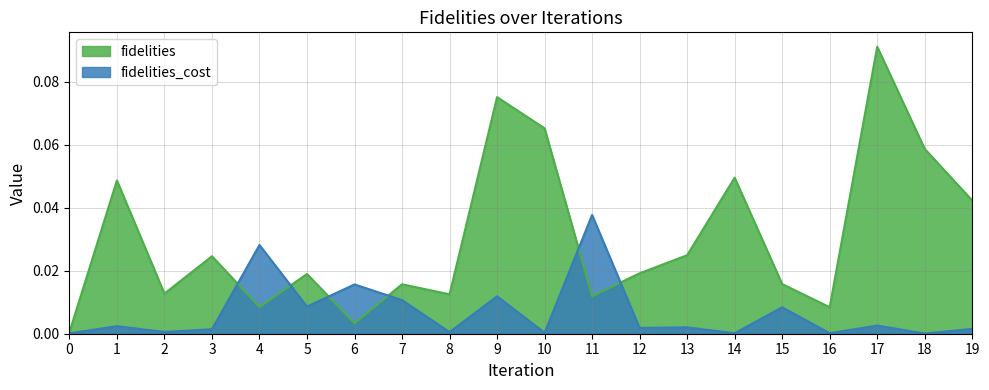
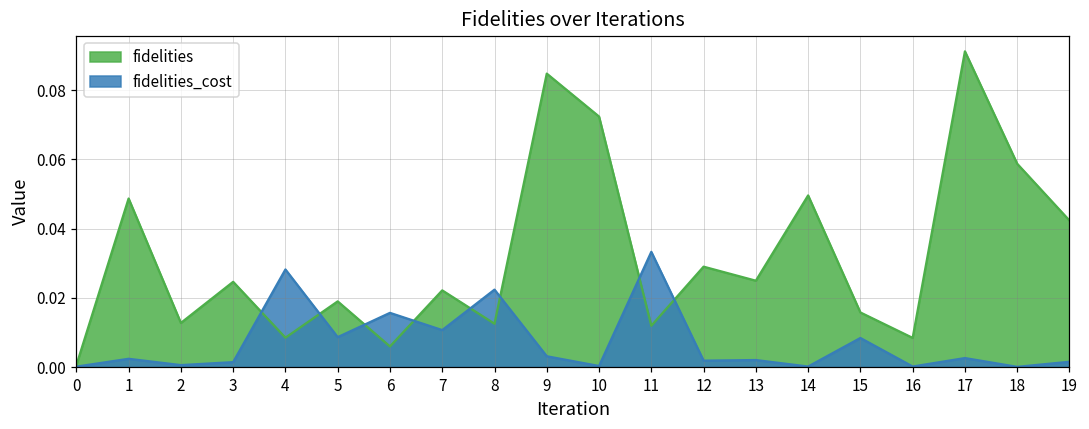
fidelities, 6: 0.003 -> 0.006
fidelities, 7: 0.016 -> 0.022
fidelities_cost, 8: 0.001 -> 0.022
fidelities, 9: 0.075 -> 0.085
fidelities_cost, 9: 0.012 -> 0.003
fidelities, 10: 0.065 -> 0.072
fidelities_cost, 11: 0.038 -> 0.033
fidelities, 12: 0.019 -> 0.029
